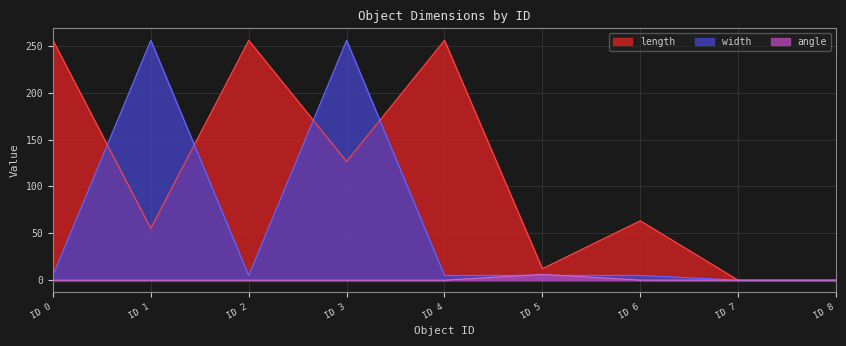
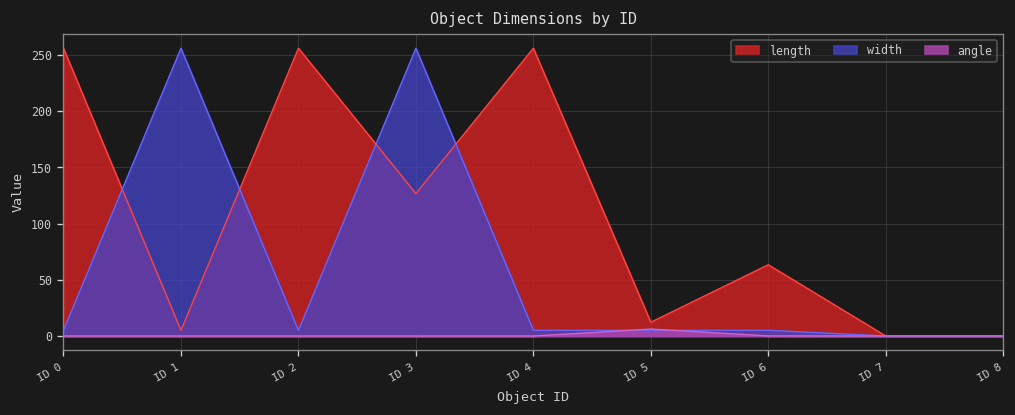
length, ID 1: 60 -> 10
